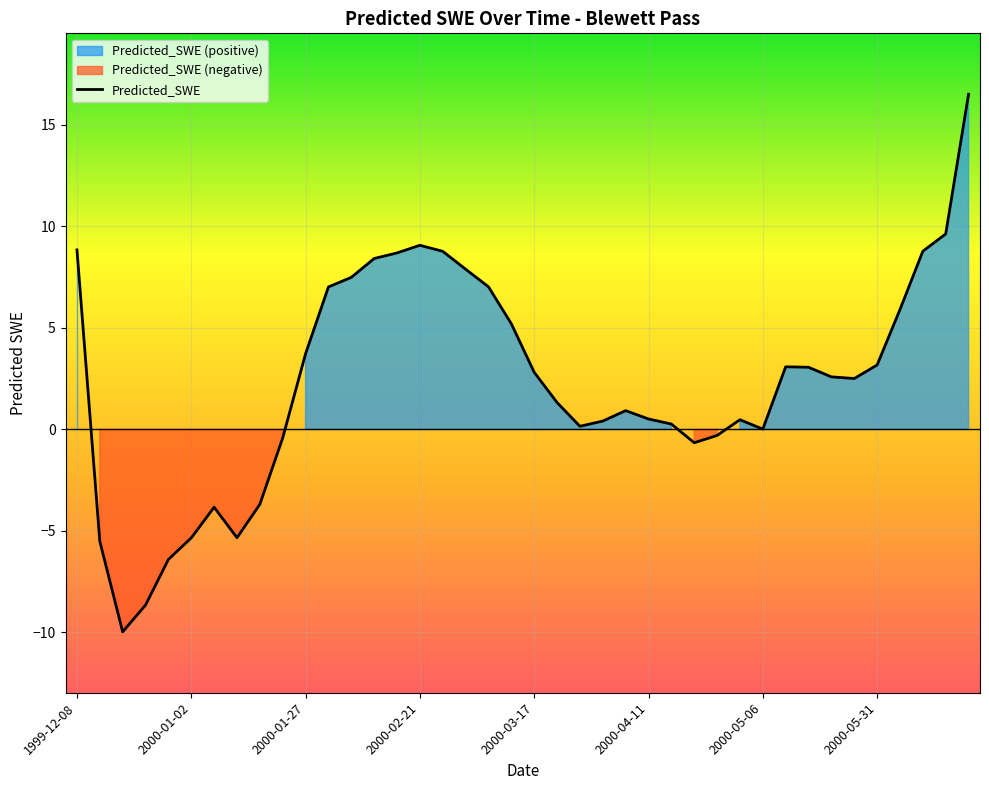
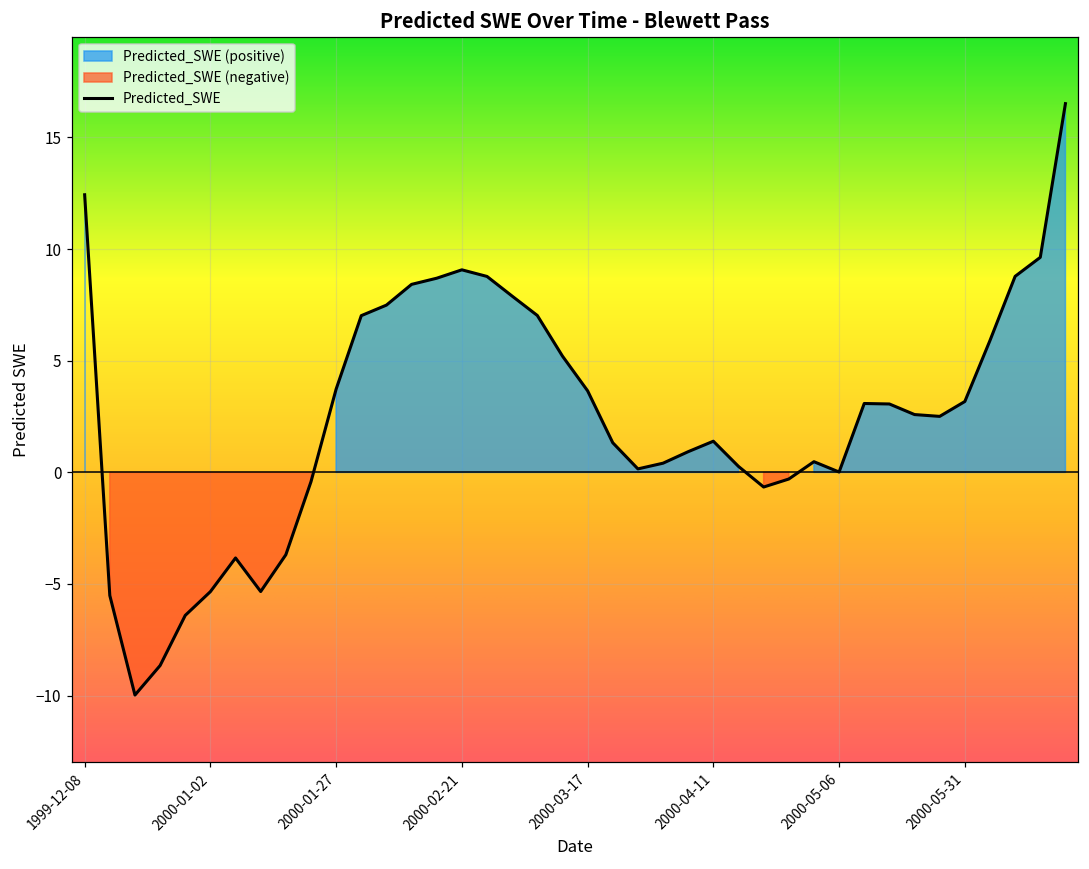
1999-12-08: 8.8 -> 12.4
2000-03-17: 2.8 -> 3.7
2000-04-11: 0.5 -> 1.4
